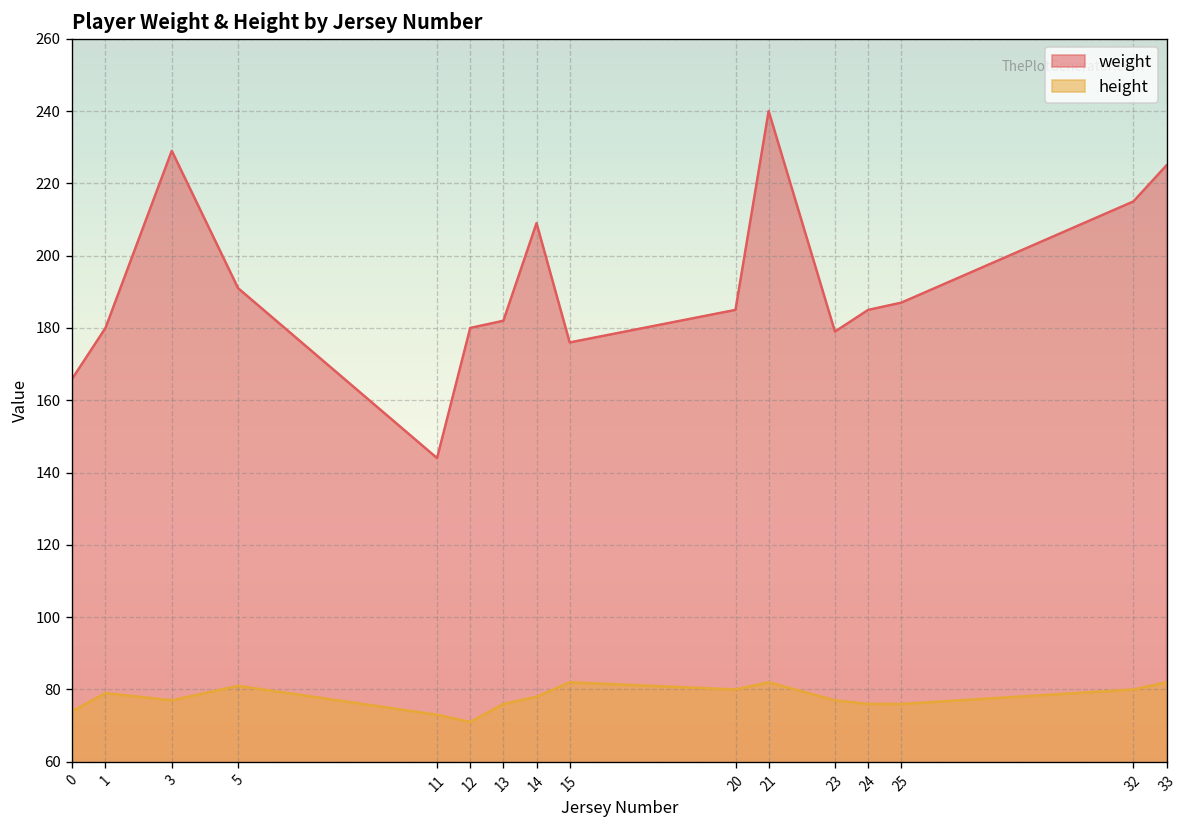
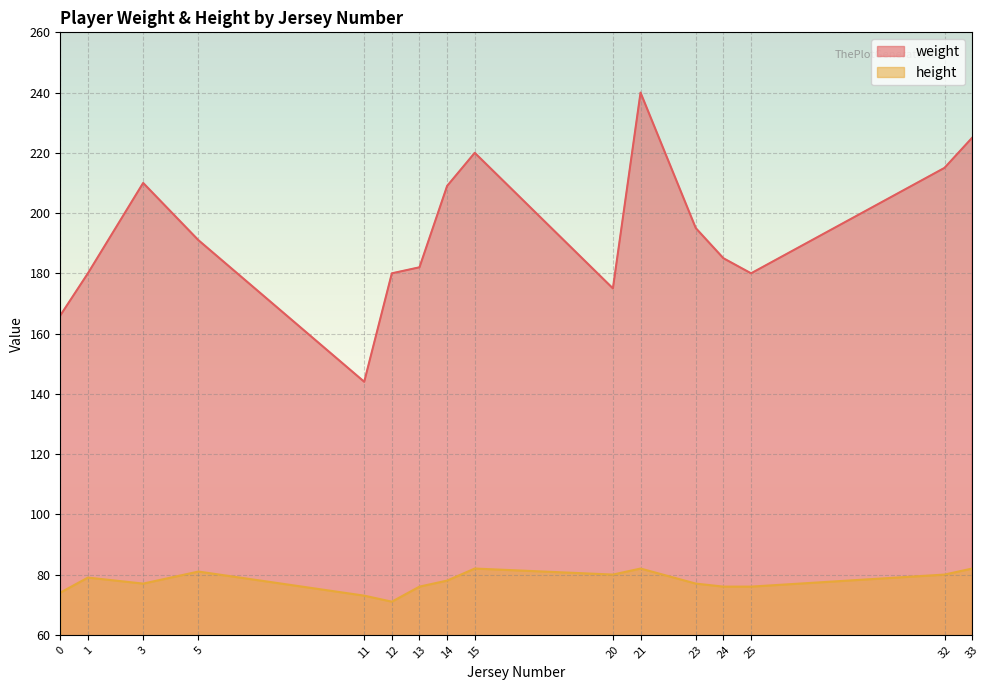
weight, 3: 229 -> 210
weight, 15: 176 -> 220
weight, 20: 185 -> 175
weight, 23: 179 -> 195
weight, 25: 187 -> 180
